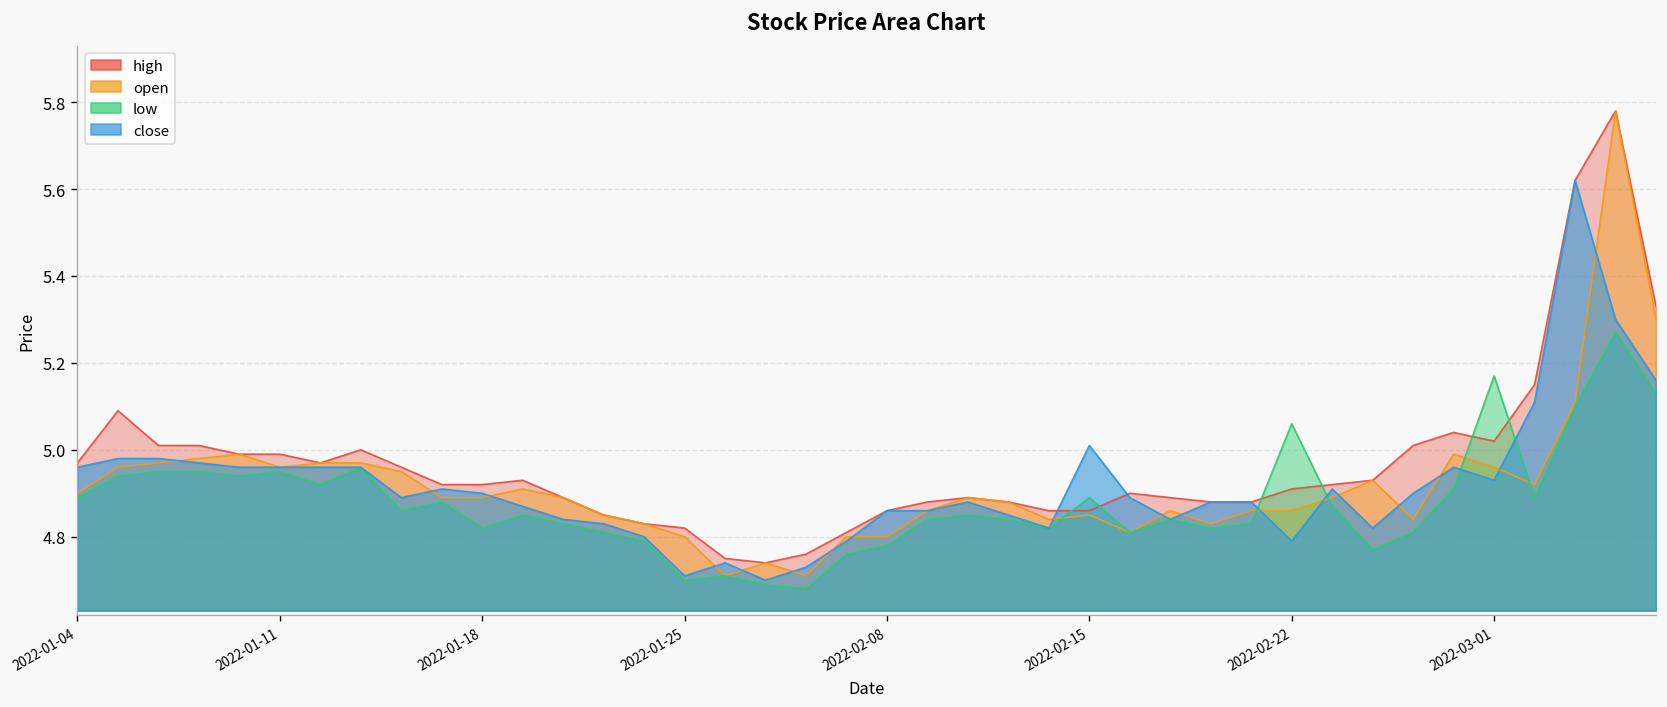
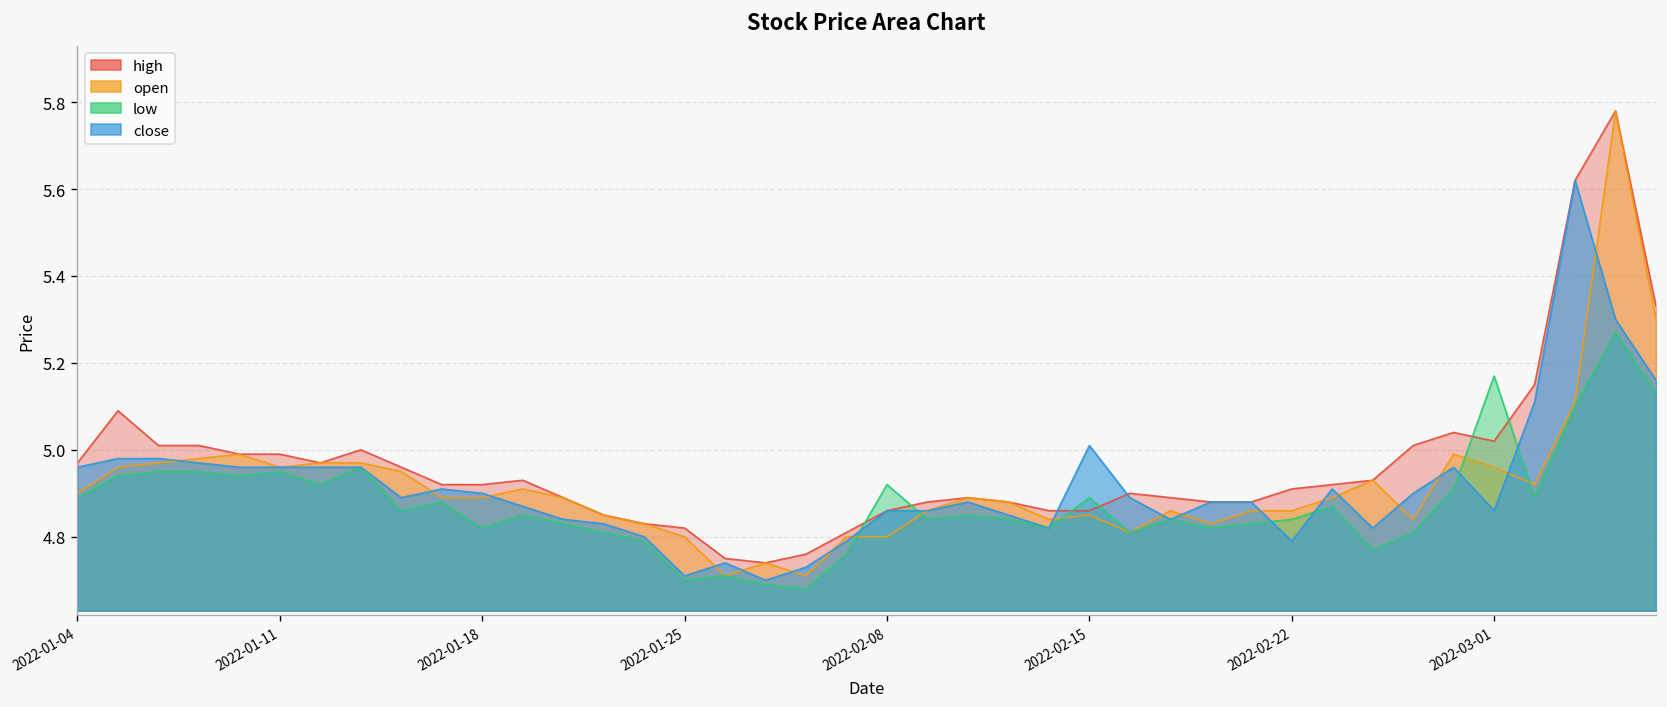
low, 2022-02-08: 4.78 -> 4.92
low, 2022-02-22: 5.06 -> 4.84
close, 2022-03-01: 4.93 -> 4.86
